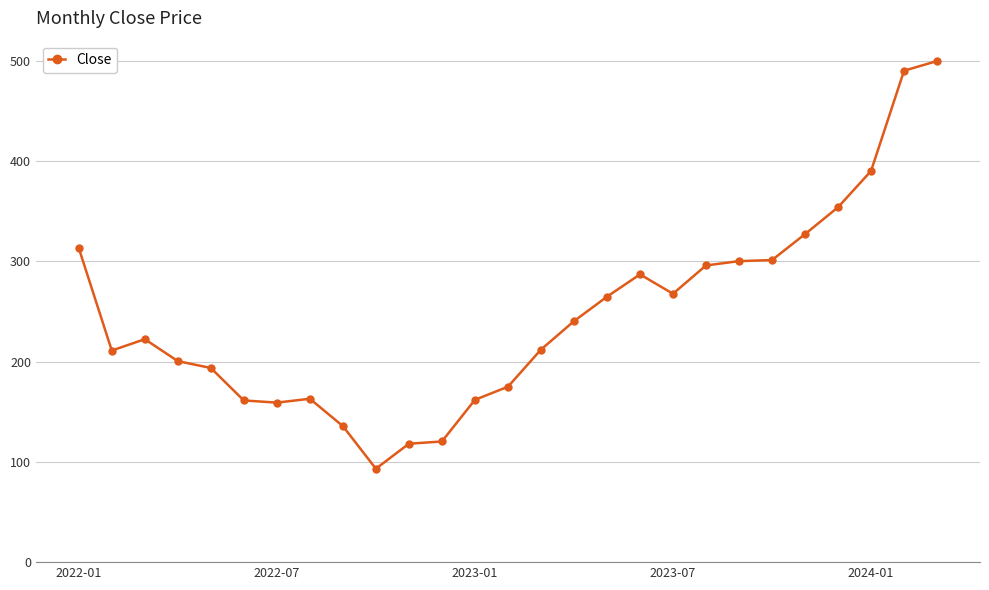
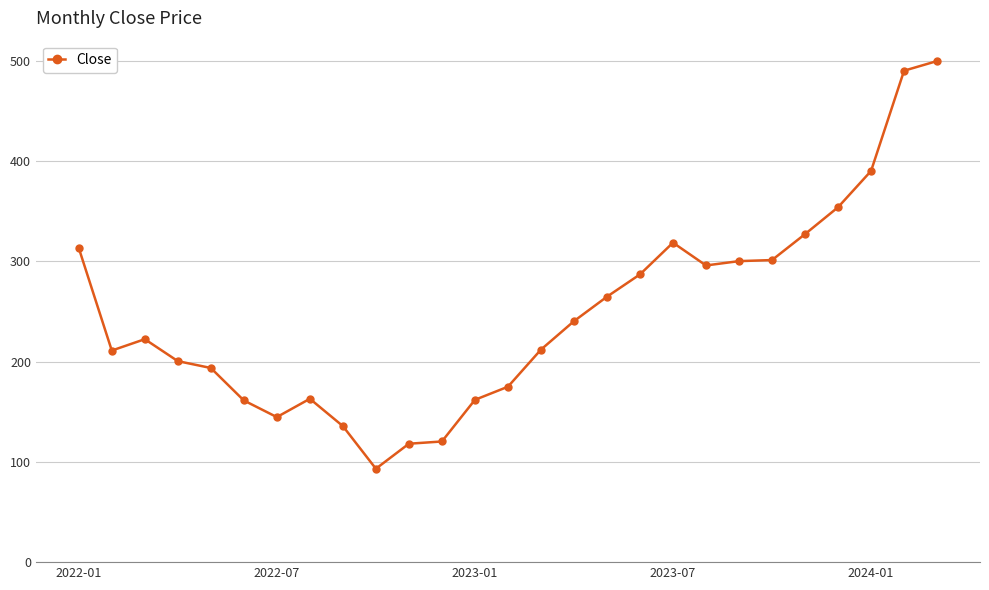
2022-07: 159 -> 145
2023-07: 268 -> 319
